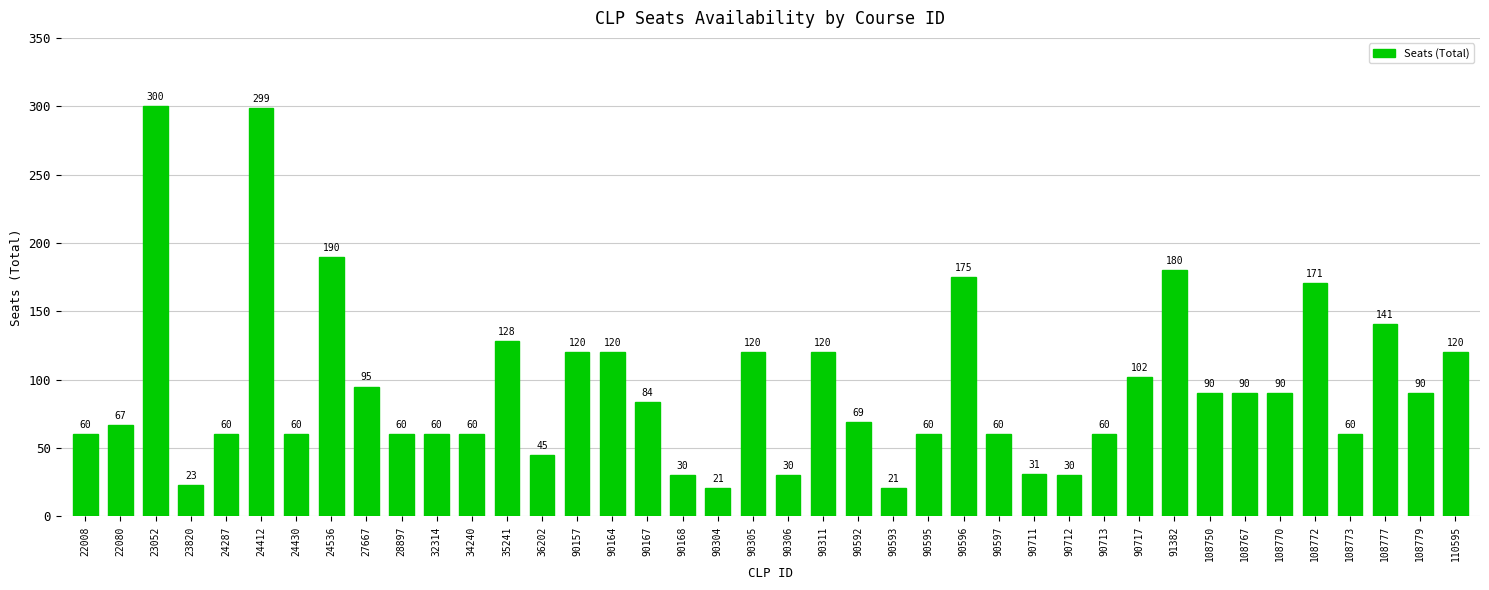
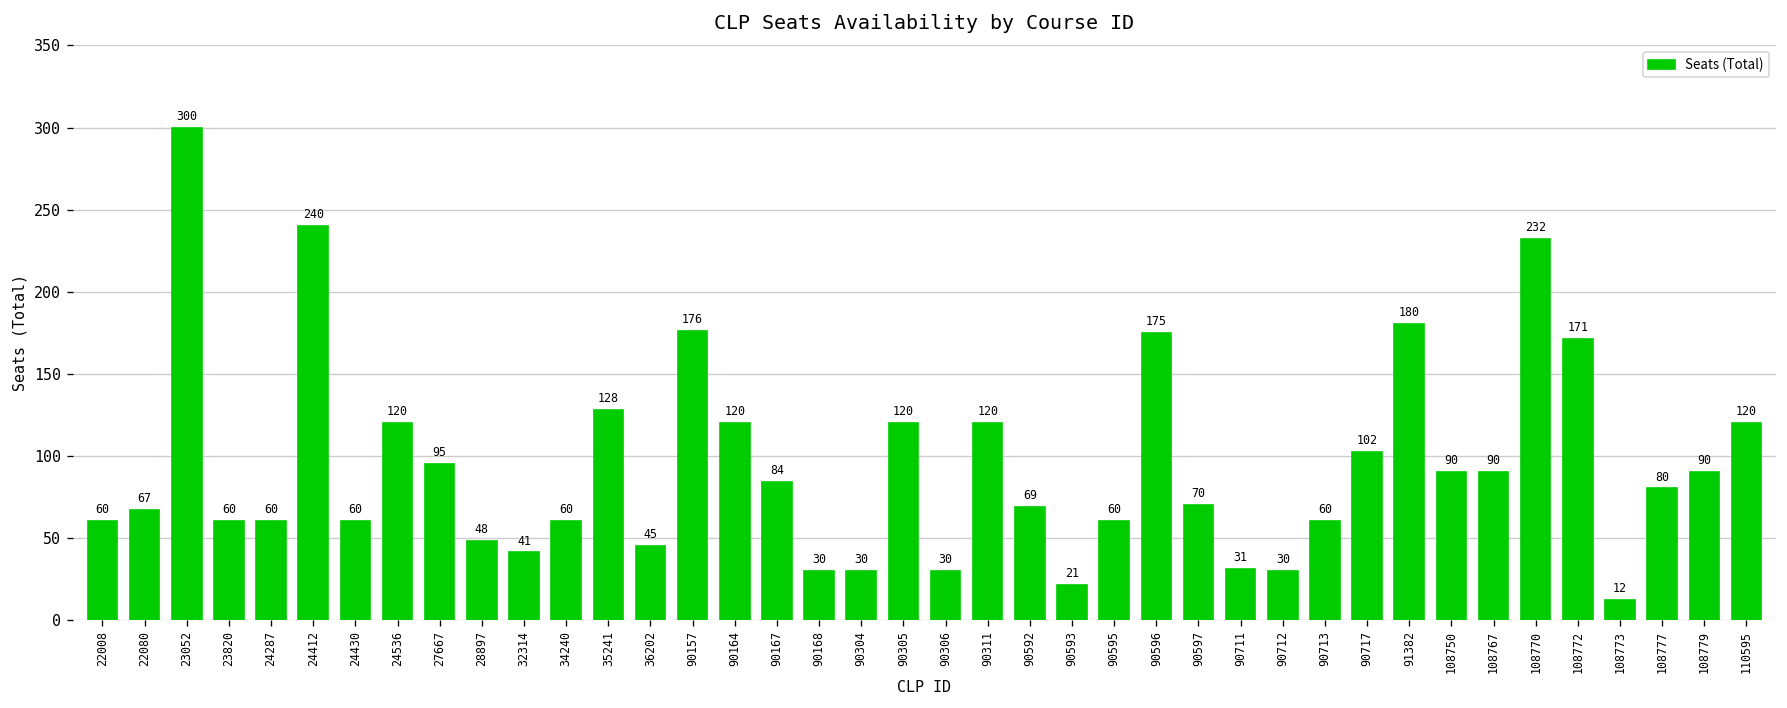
23820: 23 -> 60
24412: 299 -> 240
24536: 190 -> 120
28897: 60 -> 48
32314: 60 -> 41
90157: 120 -> 176
90304: 21 -> 30
90597: 60 -> 70
108770: 90 -> 232
108773: 60 -> 12
108777: 141 -> 80
